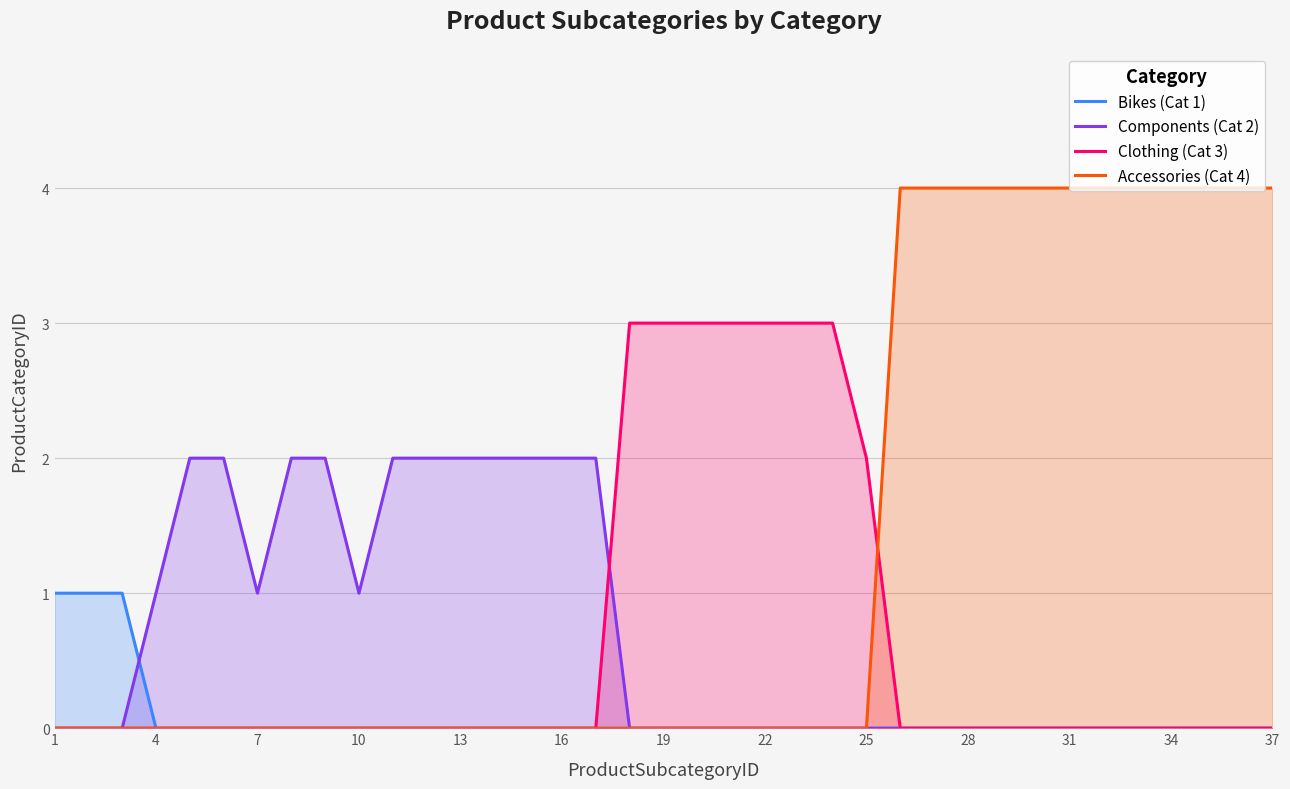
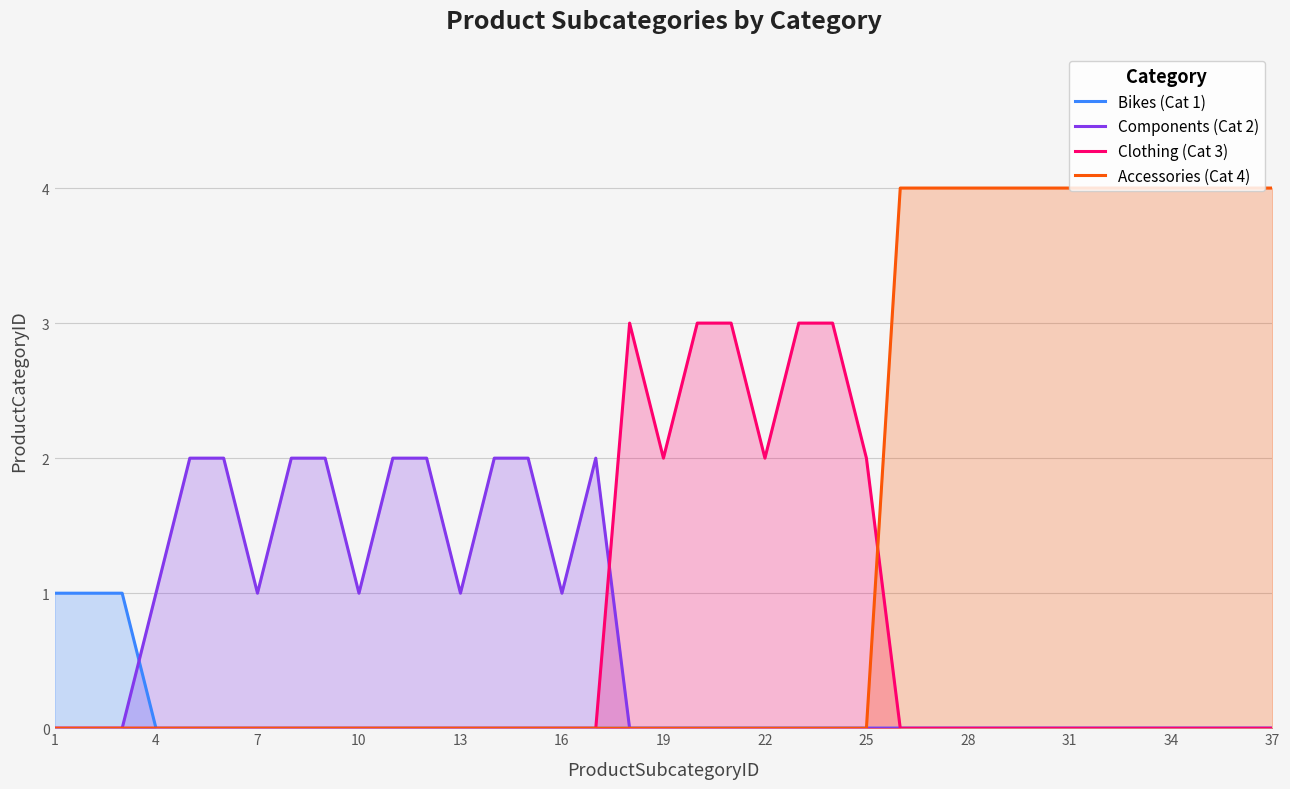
Components (Cat 2), 13: 2 -> 1
Components (Cat 2), 16: 2 -> 1
Clothing (Cat 3), 19: 3 -> 2
Clothing (Cat 3), 22: 3 -> 2
